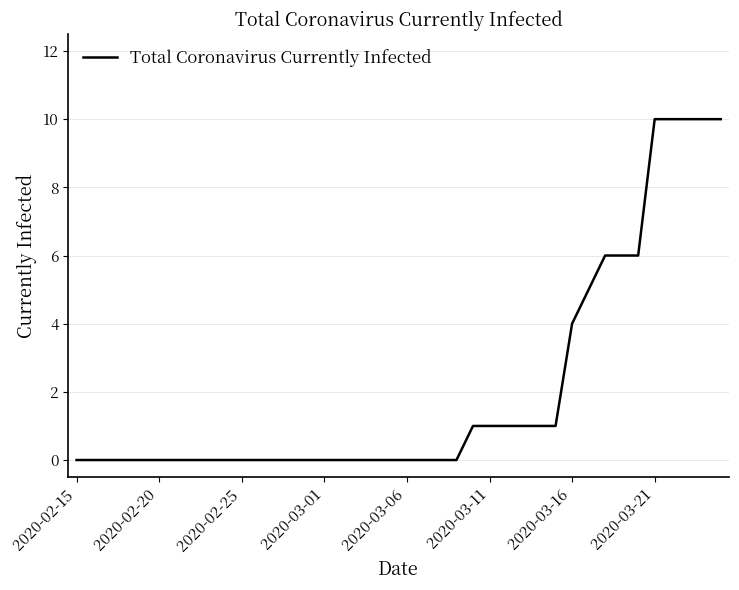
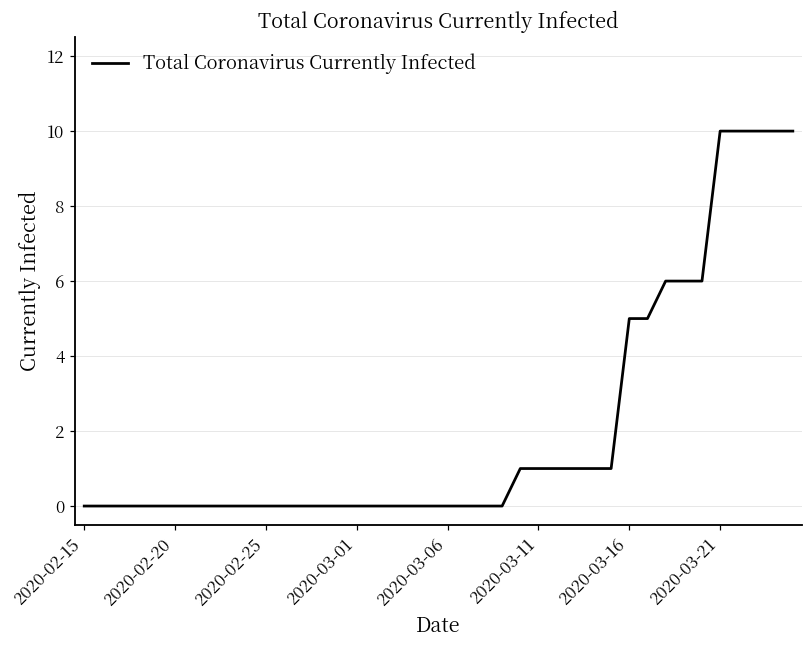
2020-03-16: 4 -> 5
